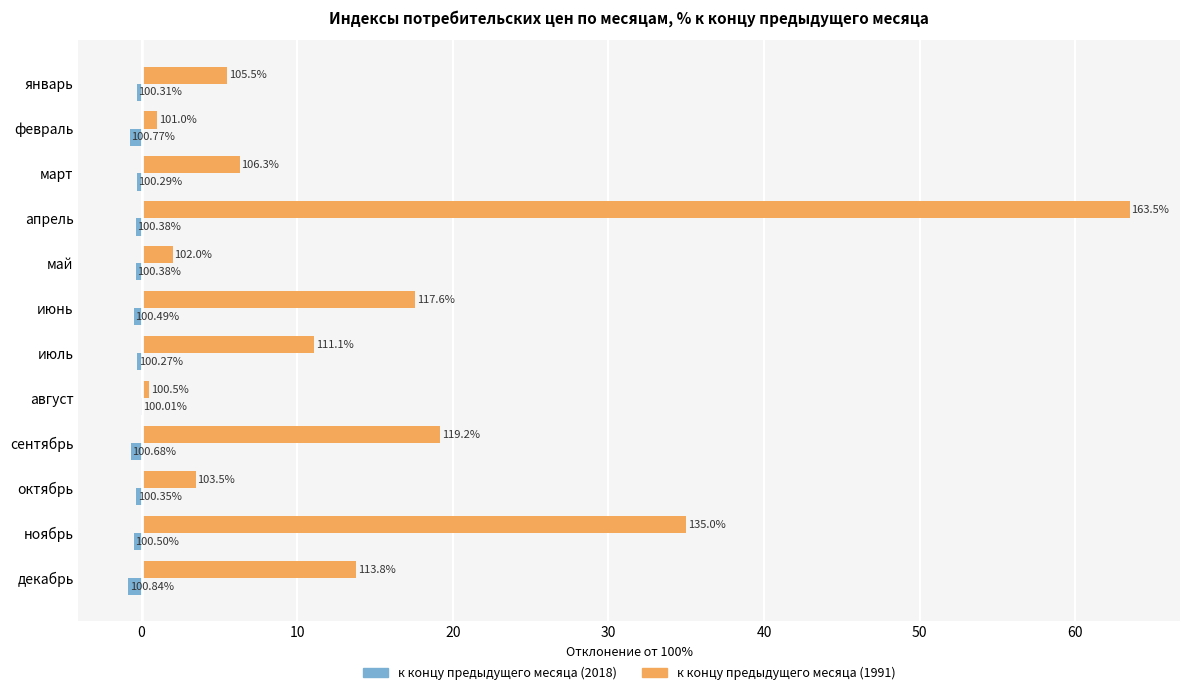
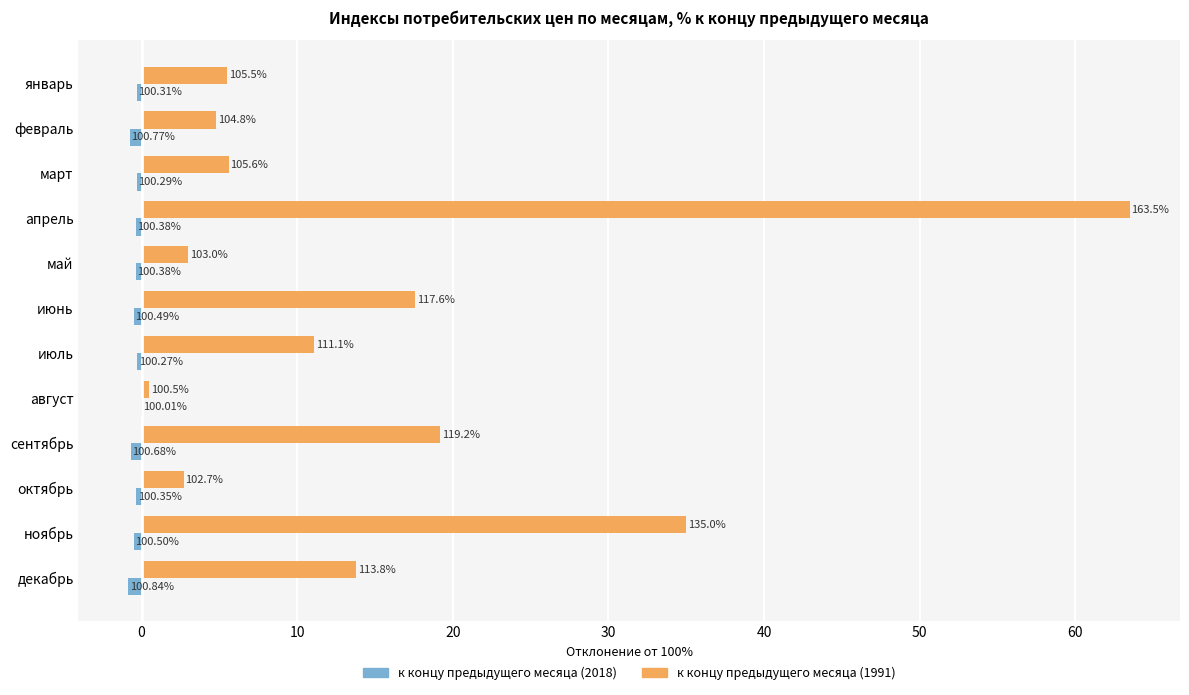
к концу предыдущего месяца (1991), февраль: 101.0% -> 104.8%
к концу предыдущего месяца (1991), март: 106.3% -> 105.6%
к концу предыдущего месяца (1991), май: 102.0% -> 103.0%
к концу предыдущего месяца (1991), октябрь: 103.5% -> 102.7%
